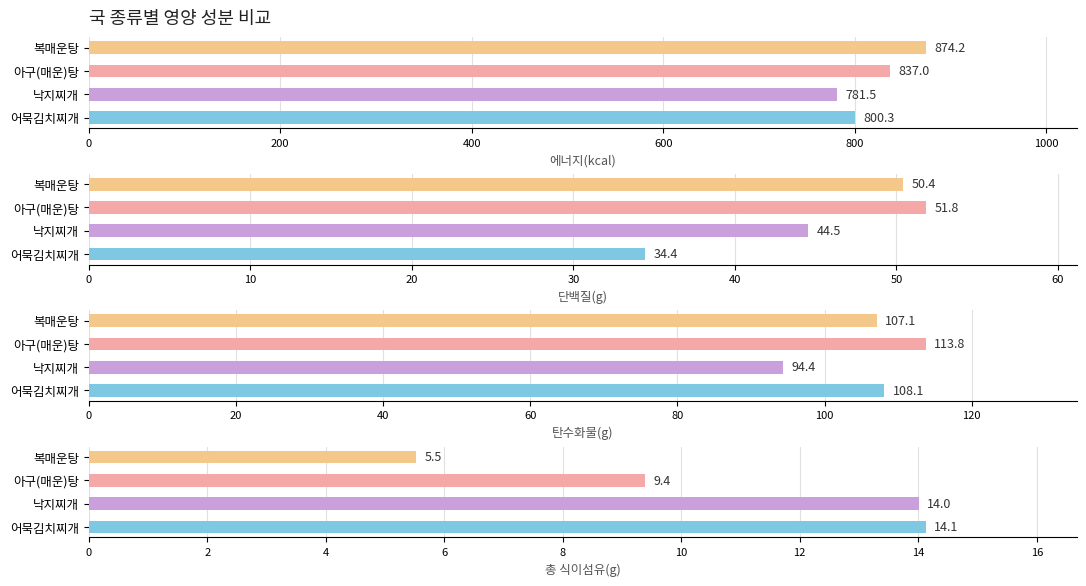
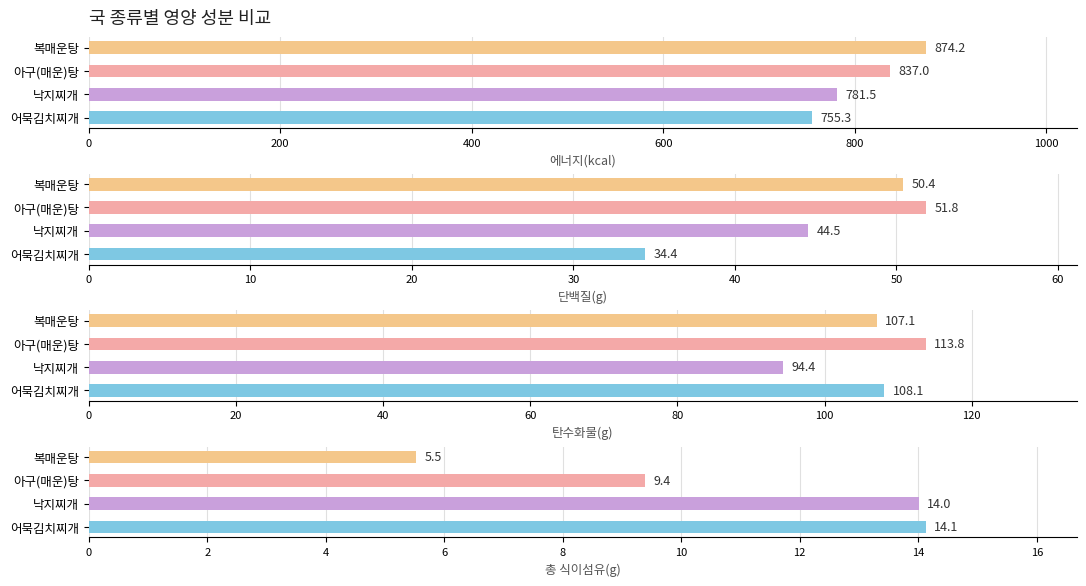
국 종류별 영양 성분 비교, 어묵김치찌개: 800.3 -> 755.3
